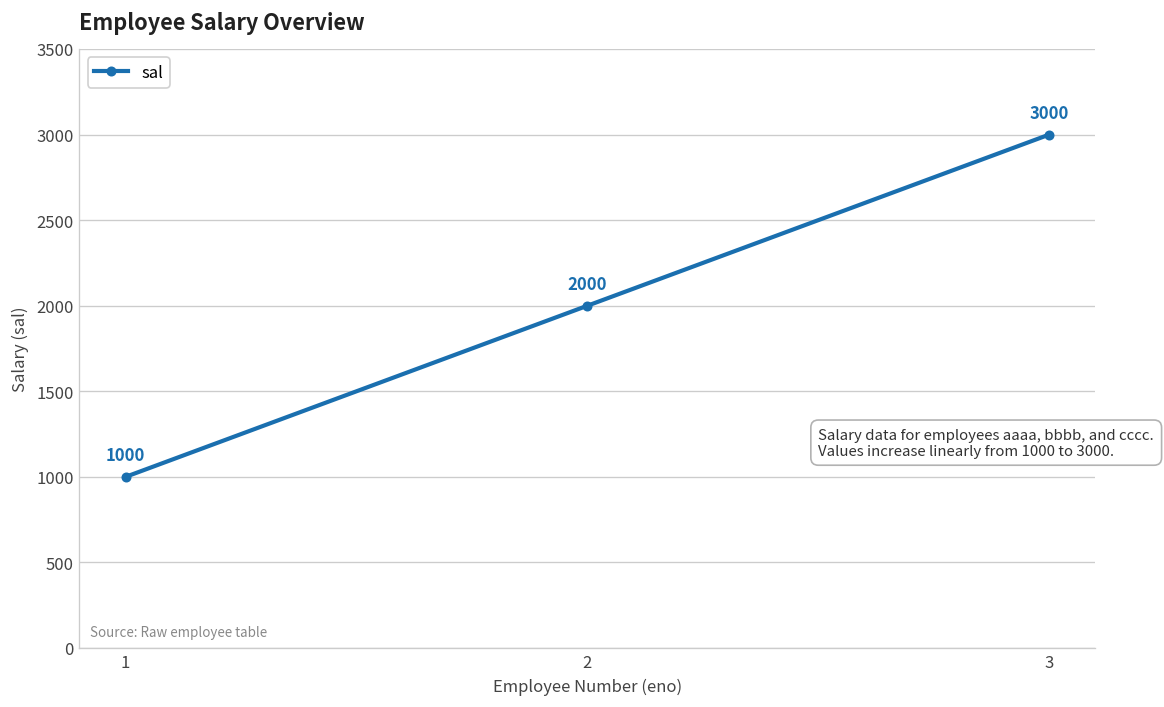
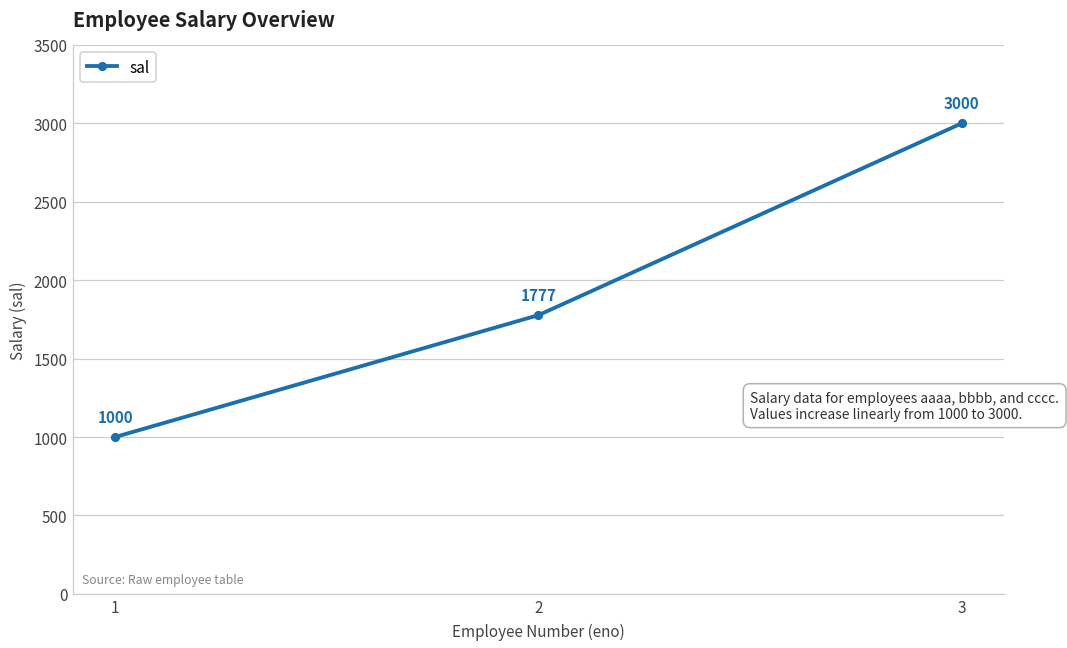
2: 2000 -> 1777
